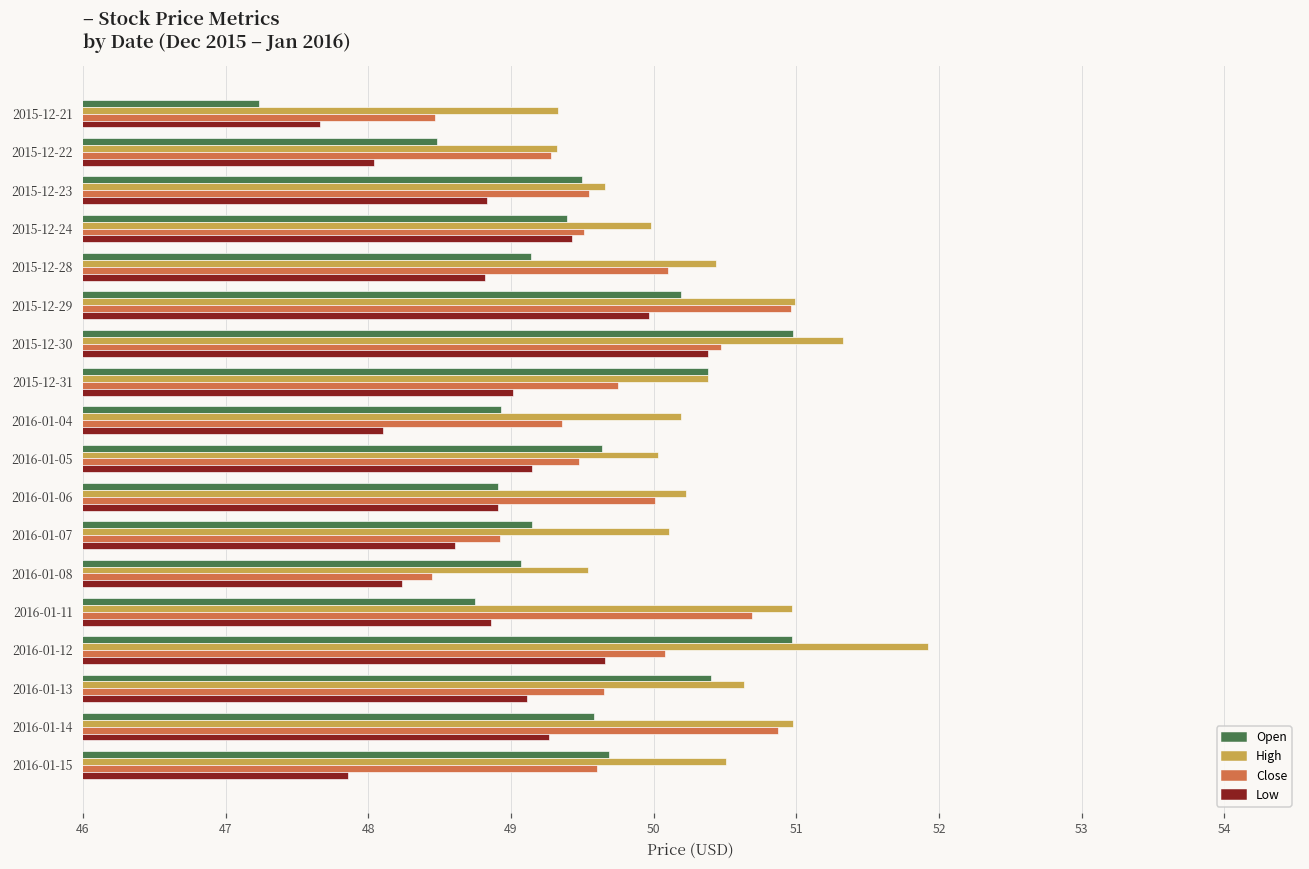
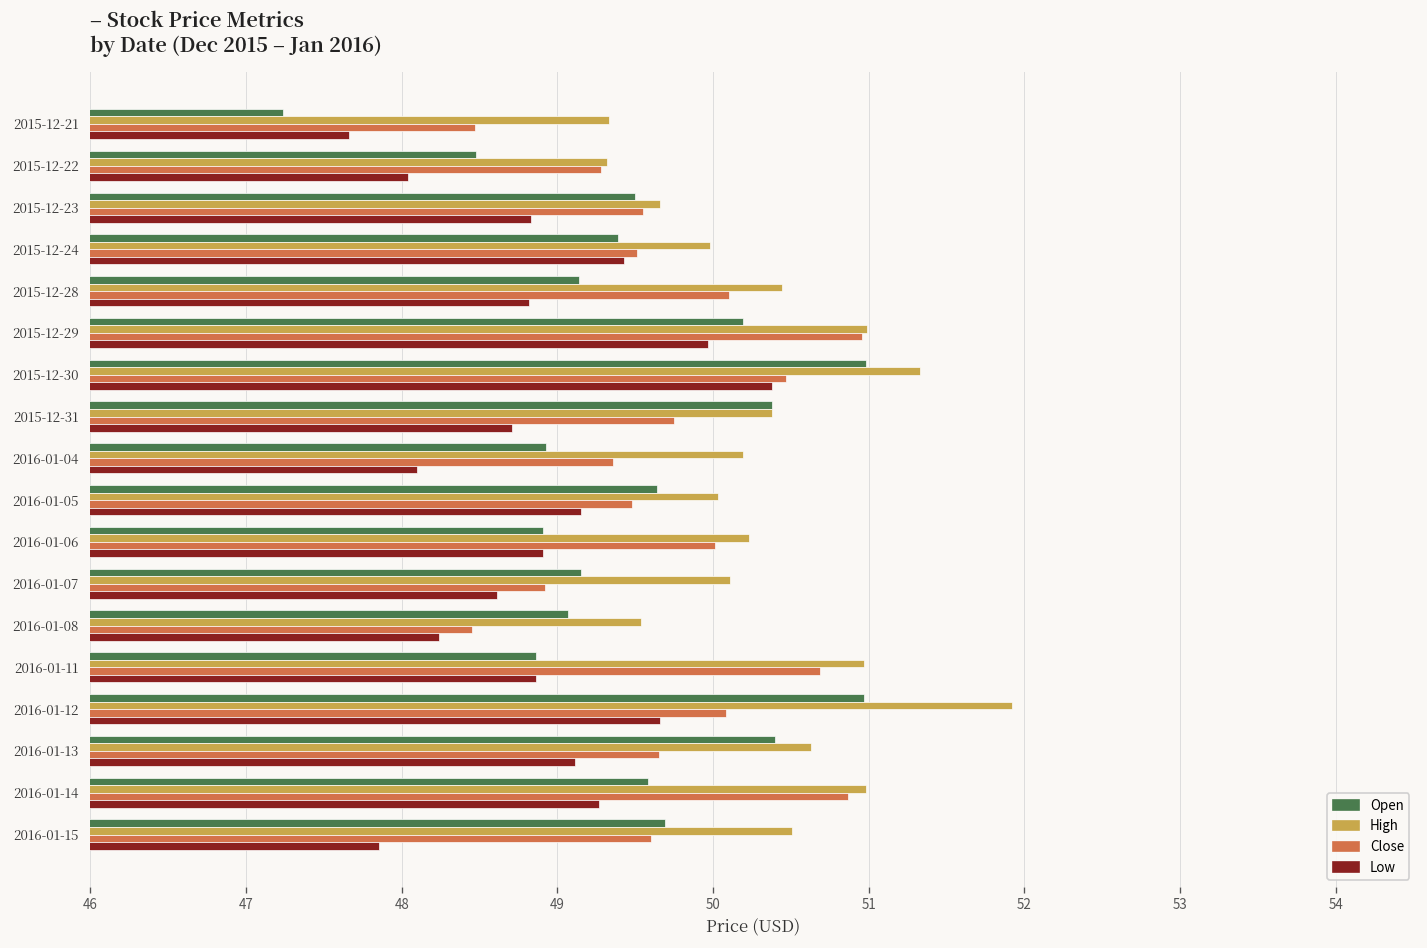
Low, 2015-12-31: 49.02 -> 48.71
Open, 2016-01-11: 48.74 -> 48.86
